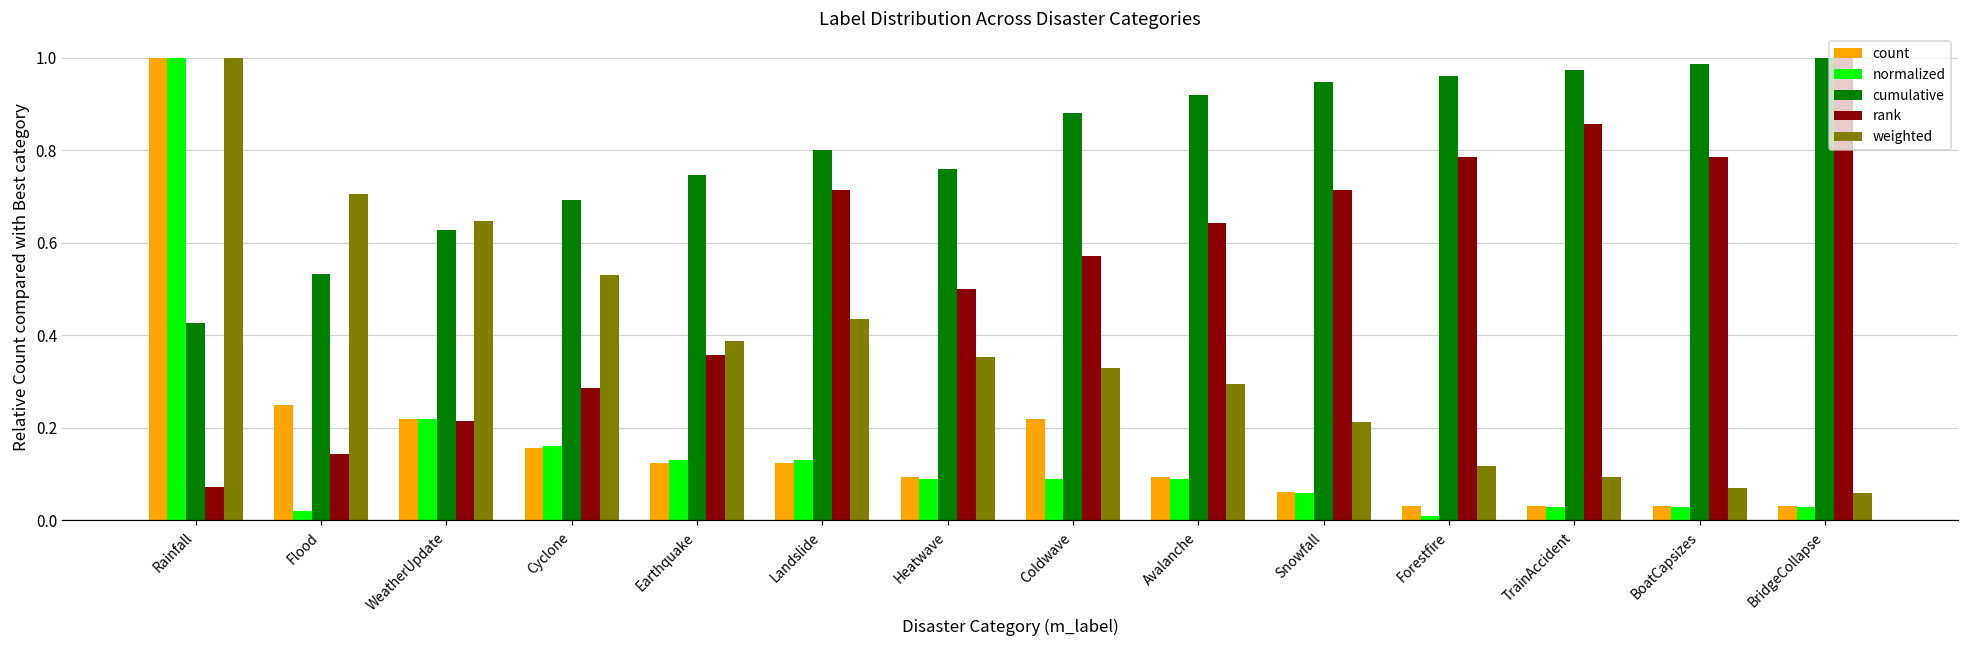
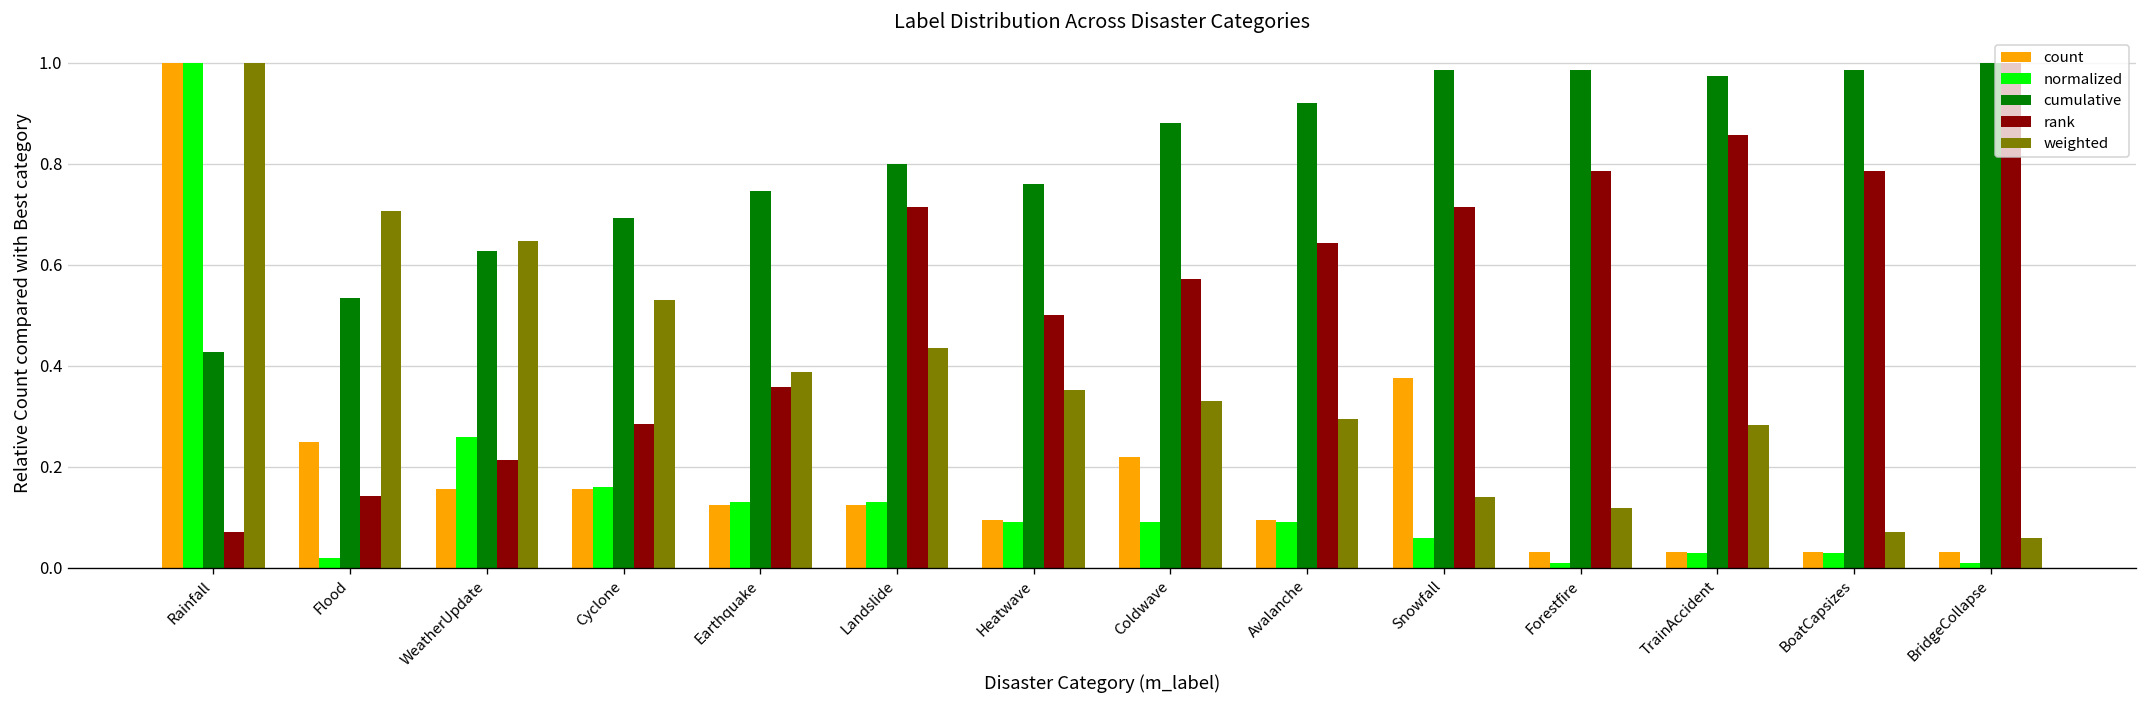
count, WeatherUpdate: 0.22 -> 0.16
normalized, WeatherUpdate: 0.22 -> 0.26
count, Snowfall: 0.06 -> 0.38
cumulative, Snowfall: 0.95 -> 0.99
weighted, Snowfall: 0.21 -> 0.14
cumulative, Forestfire: 0.96 -> 0.99
weighted, TrainAccident: 0.09 -> 0.28
normalized, BridgeCollapse: 0.03 -> 0.01
